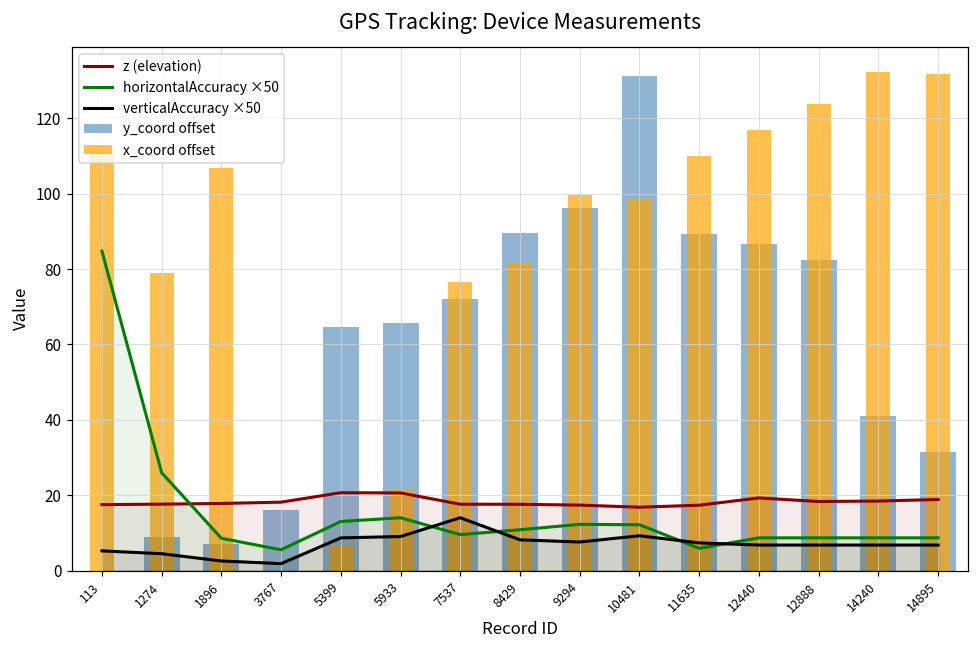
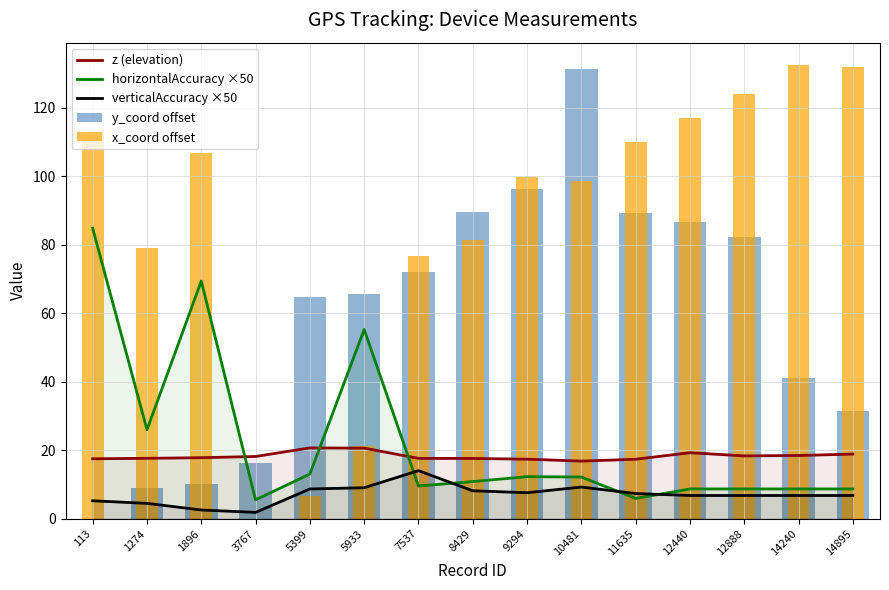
y_coord offset, 1896: 7 -> 10
horizontalAccuracy ×50, 1896: 9 -> 69
horizontalAccuracy ×50, 5933: 14 -> 55
